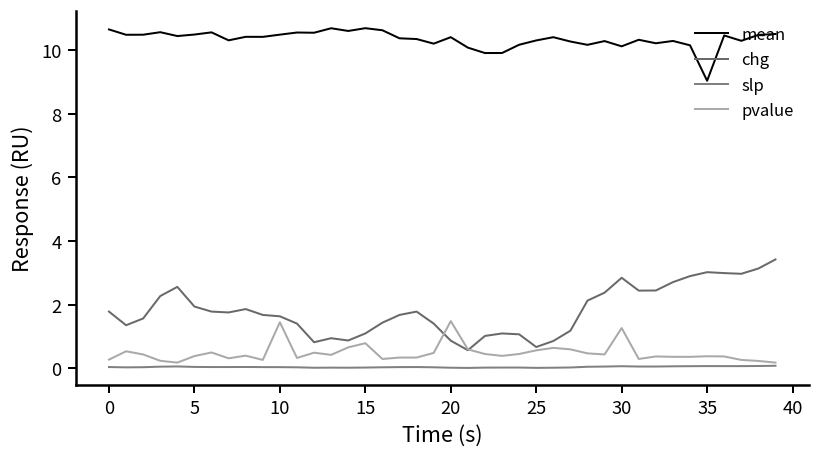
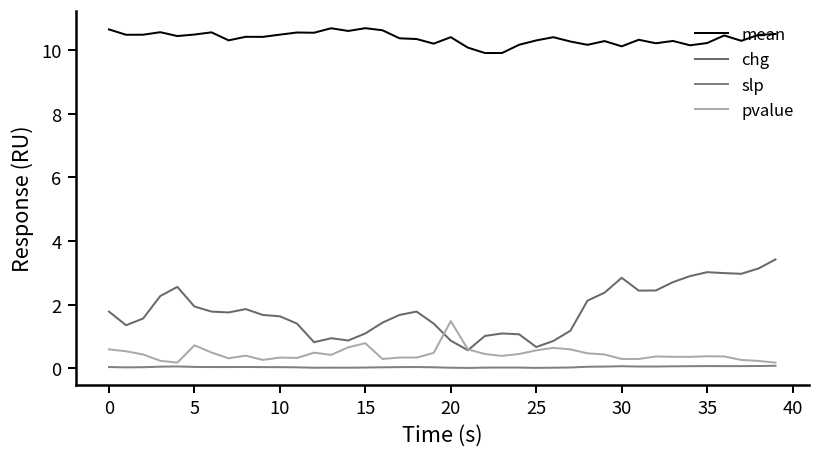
pvalue, 0: 0.3 -> 0.6
pvalue, 5: 0.4 -> 0.7
pvalue, 10: 1.5 -> 0.3
pvalue, 30: 1.3 -> 0.3
mean, 35: 9.0 -> 10.2
